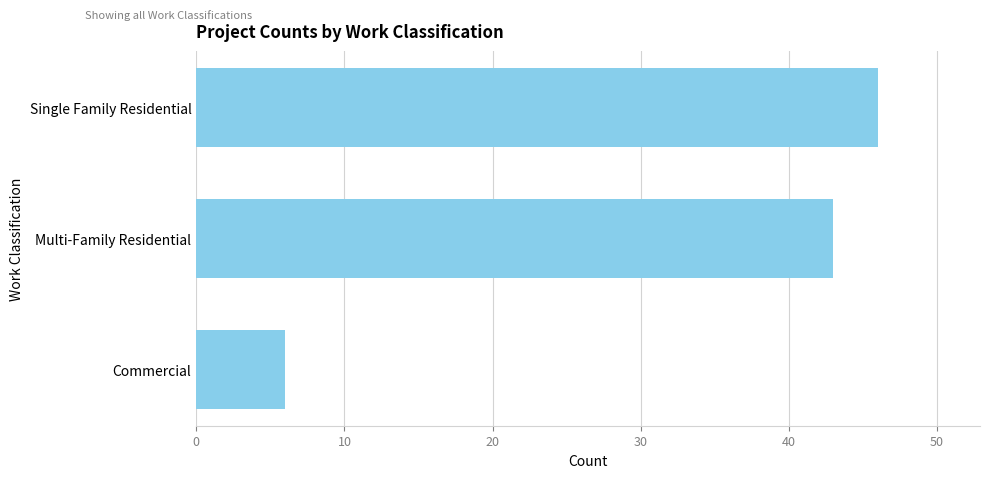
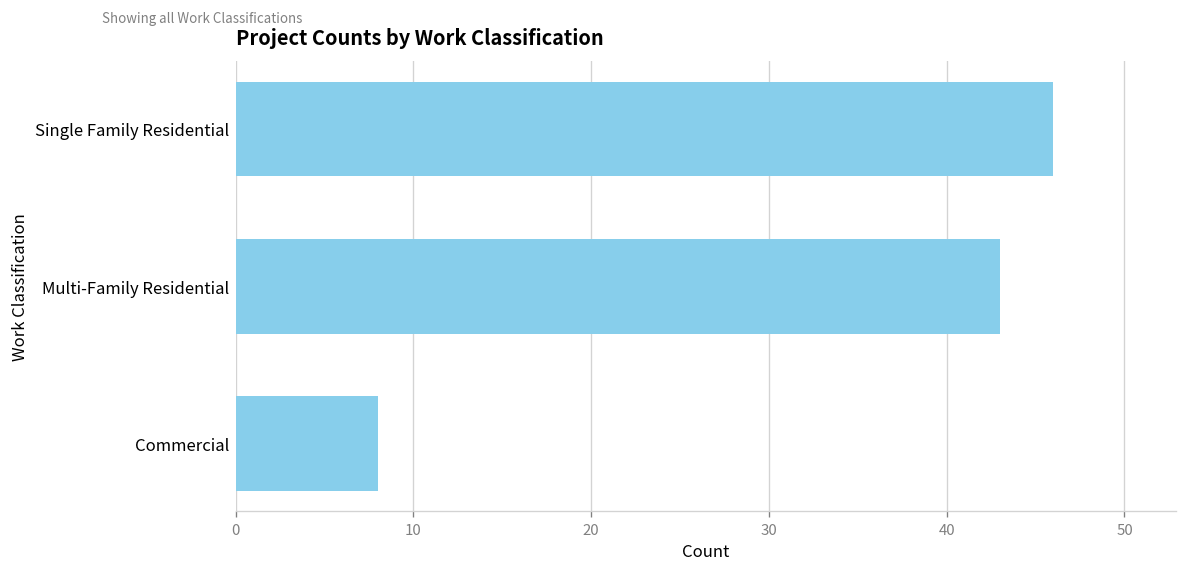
Commercial: 6 -> 8
